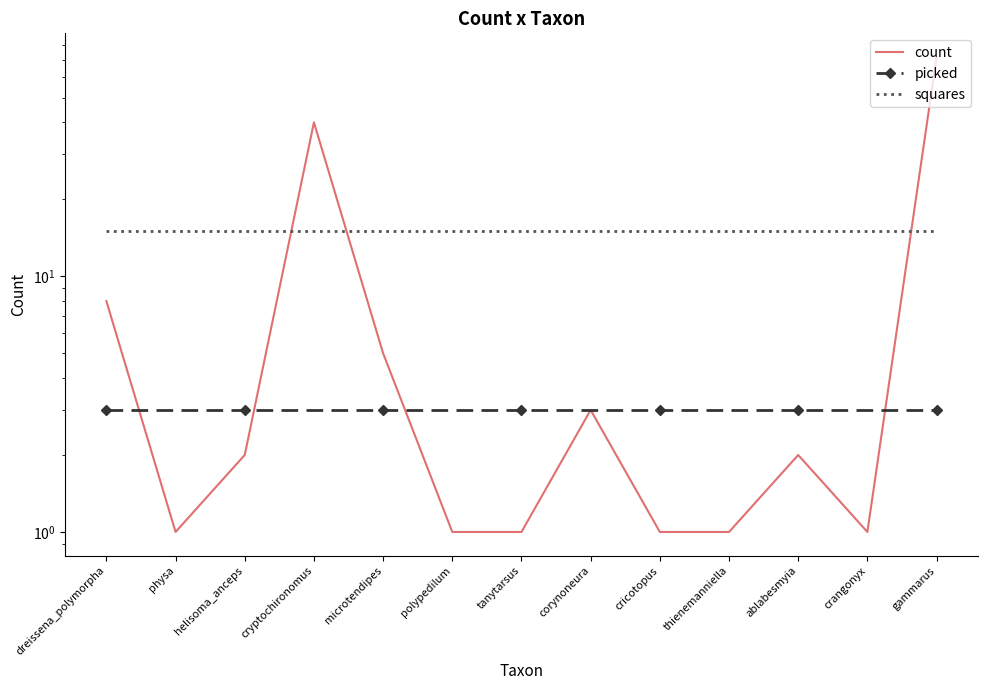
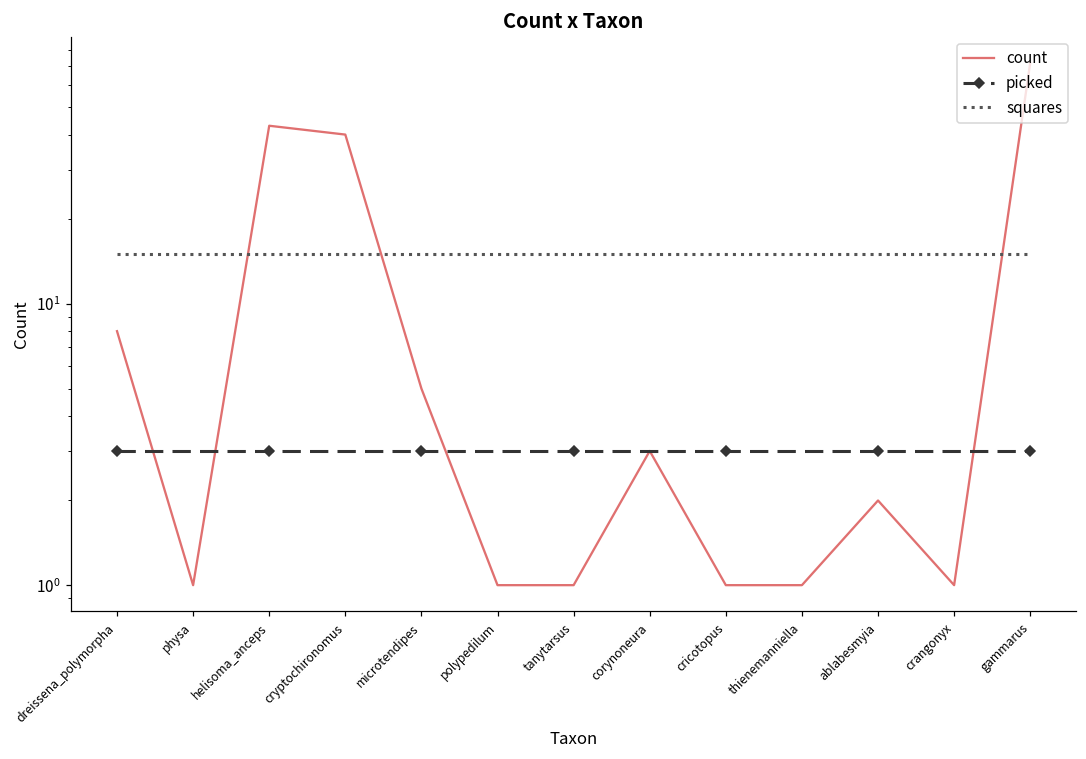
count, helisoma_anceps: 2 -> 43
